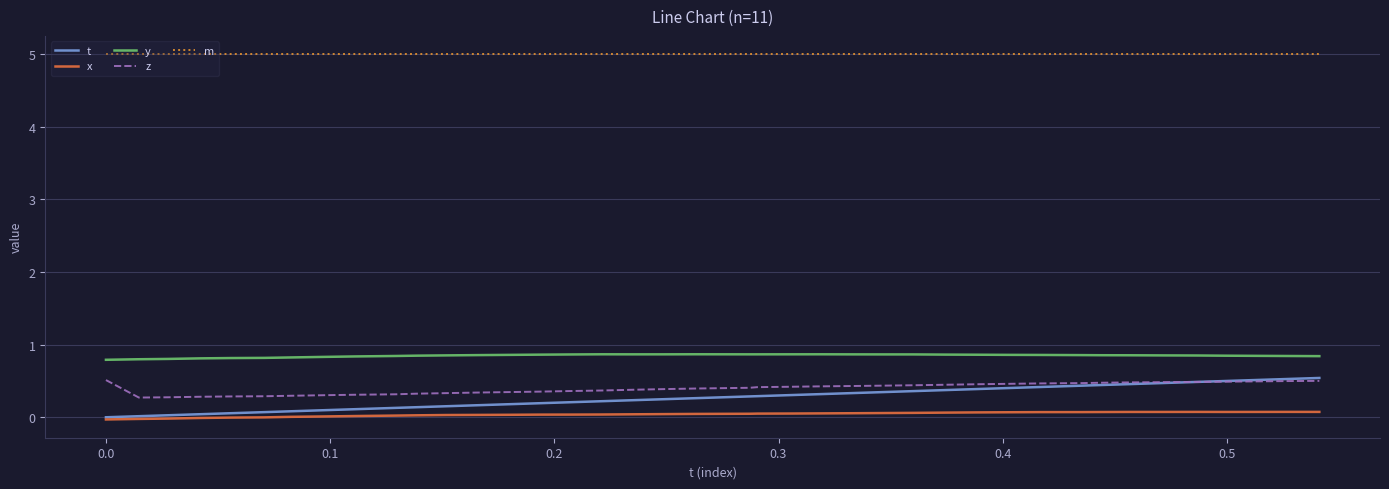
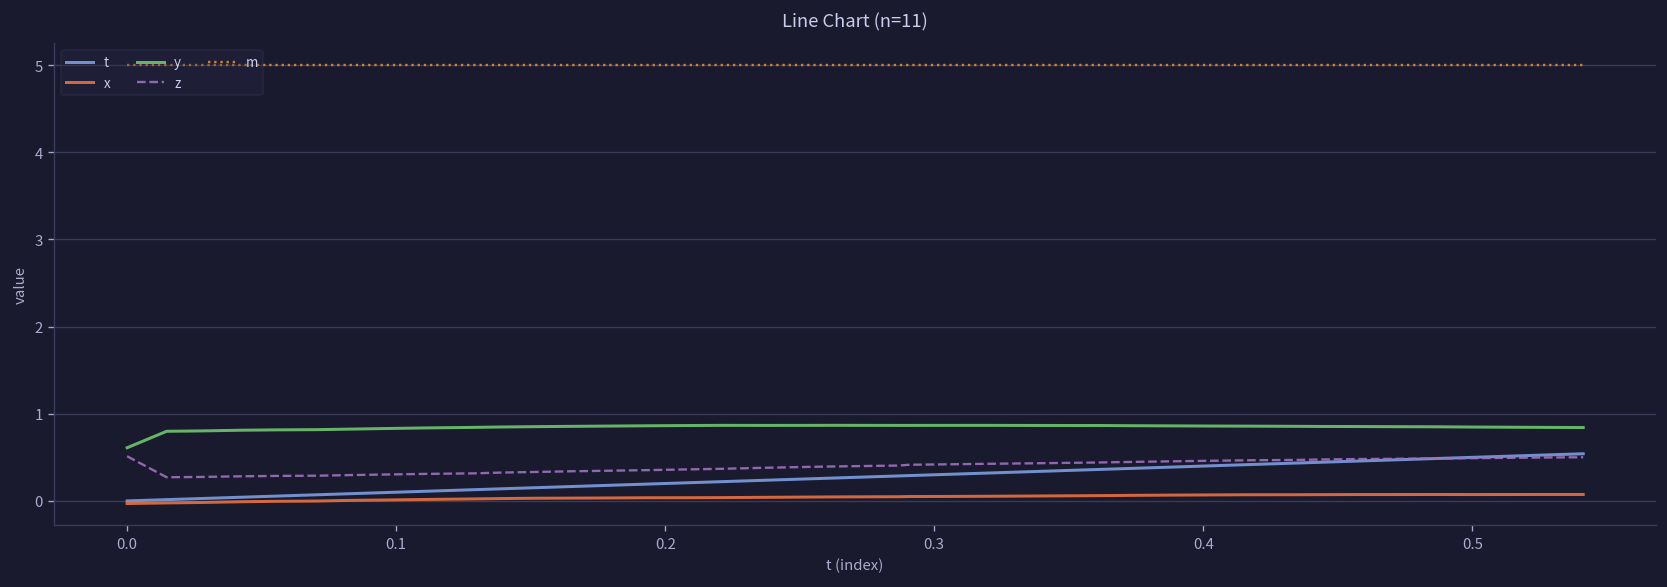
y, 0.0: 0.8 -> 0.6
